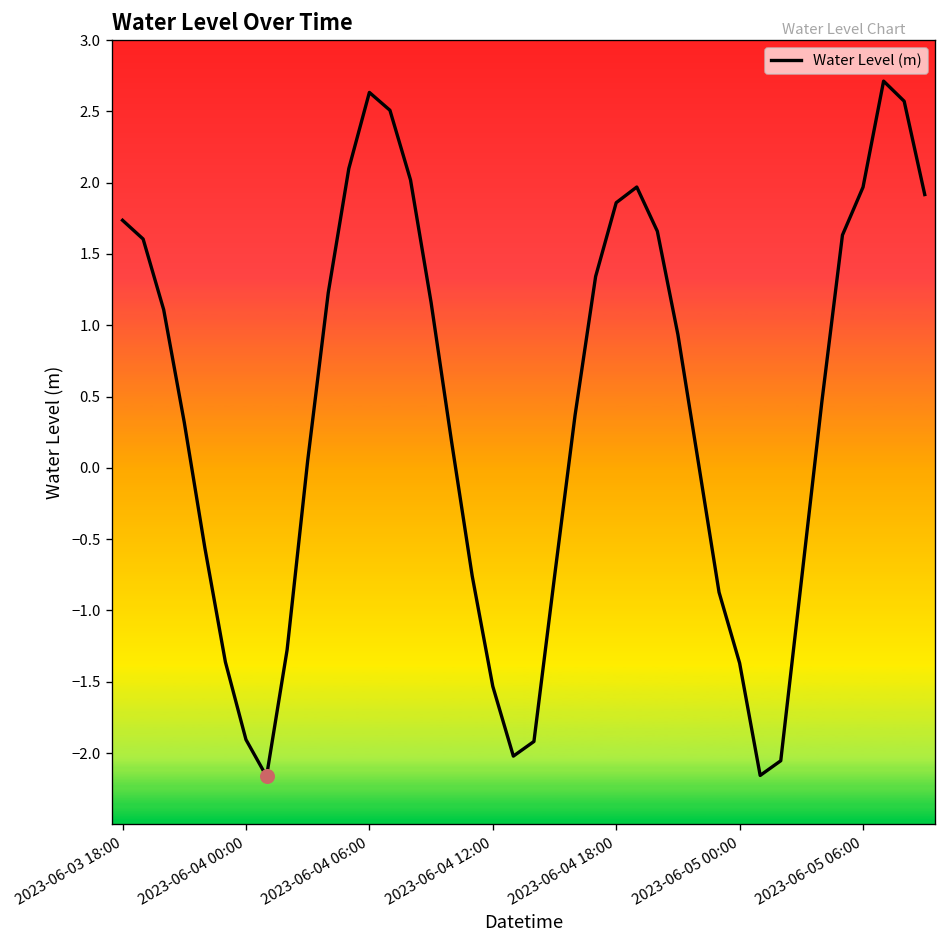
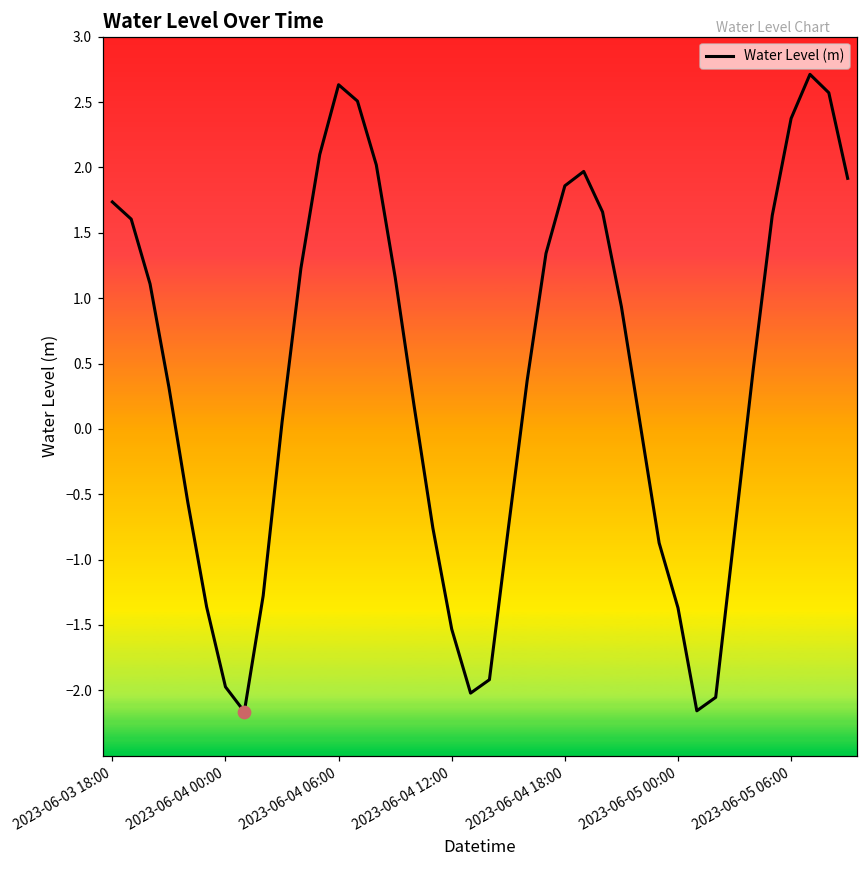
Water Level (m), 2023-06-04 00:00: -1.91 -> -1.97
Water Level (m), 2023-06-05 06:00: 1.97 -> 2.37
